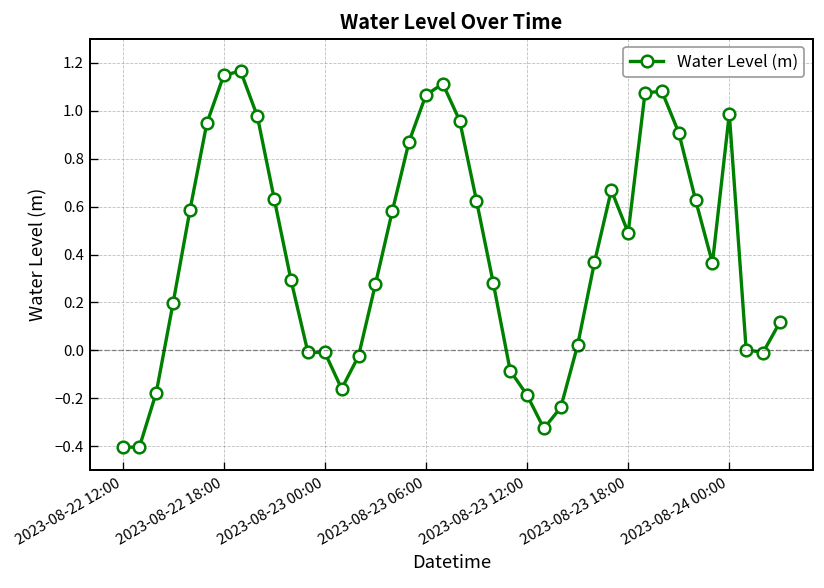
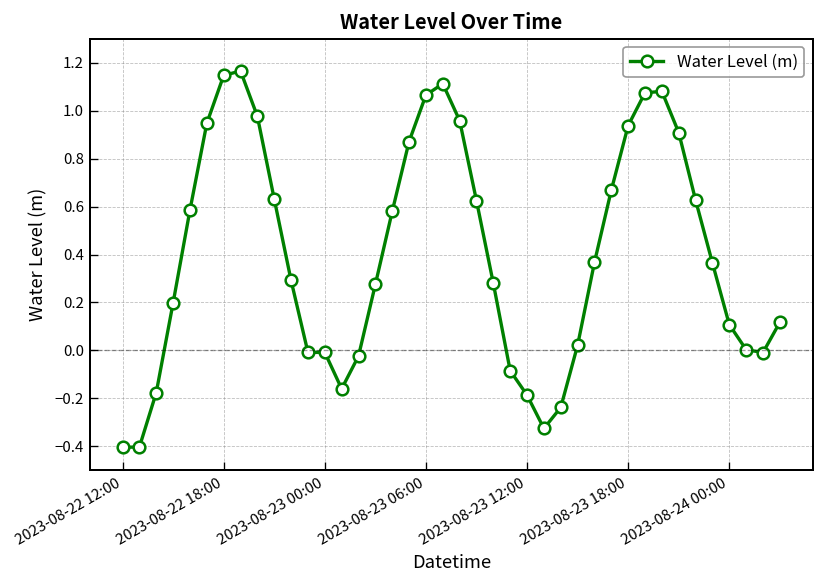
2023-08-23 18:00: 0.49 -> 0.94
2023-08-24 00:00: 0.99 -> 0.11
